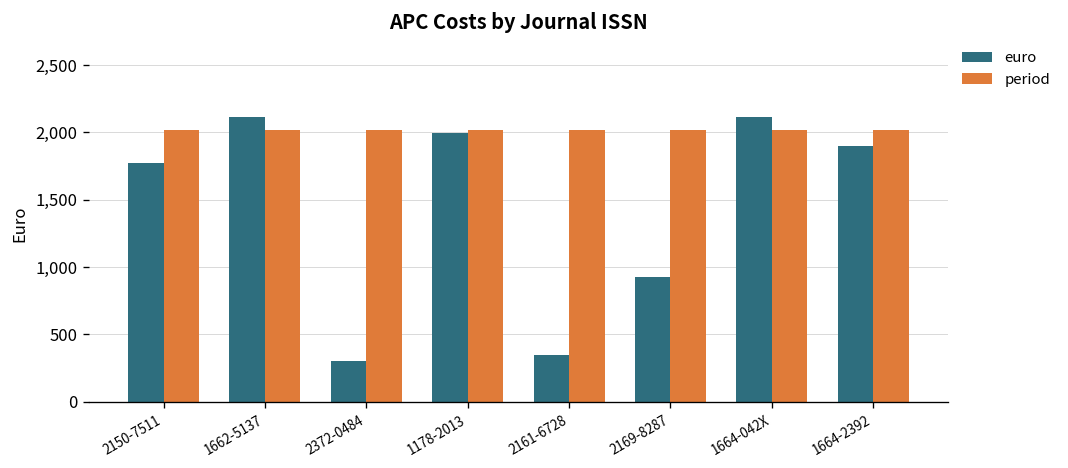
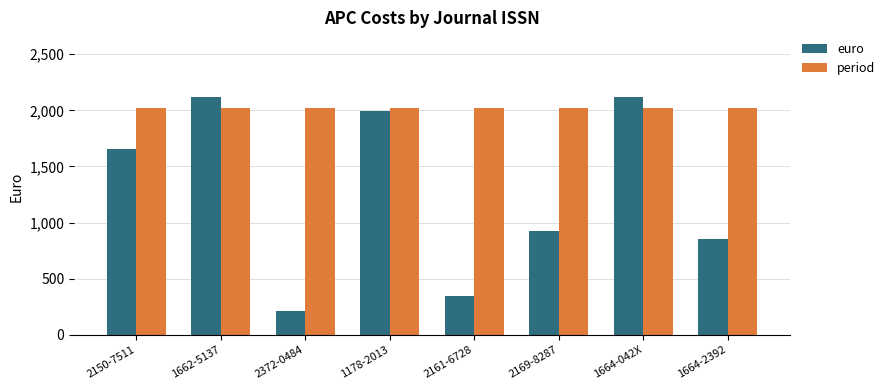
euro, 2150-7511: 1,770 -> 1,660
euro, 2372-0484: 300 -> 210
euro, 1664-2392: 1,900 -> 860
